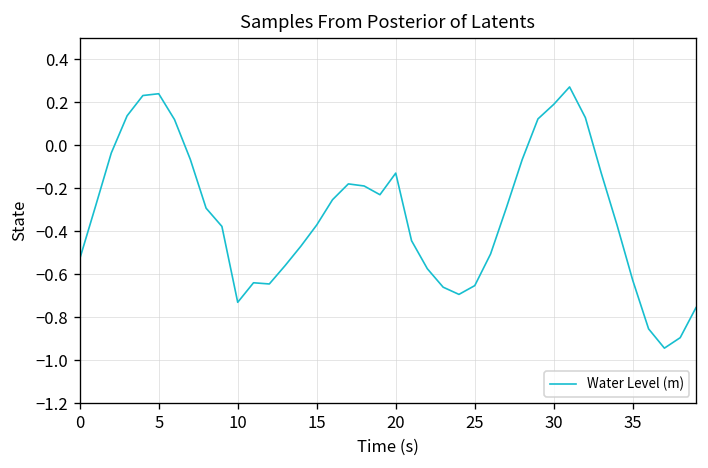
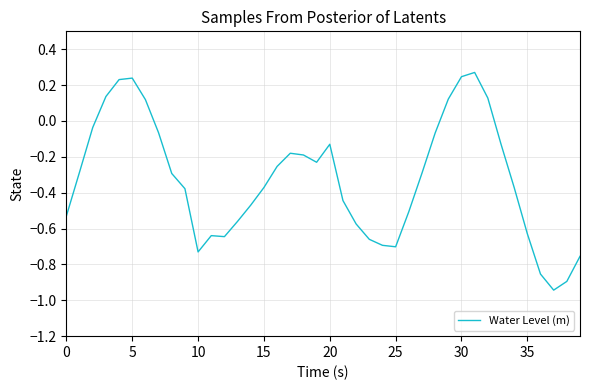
25: -0.65 -> -0.70
30: 0.19 -> 0.25
